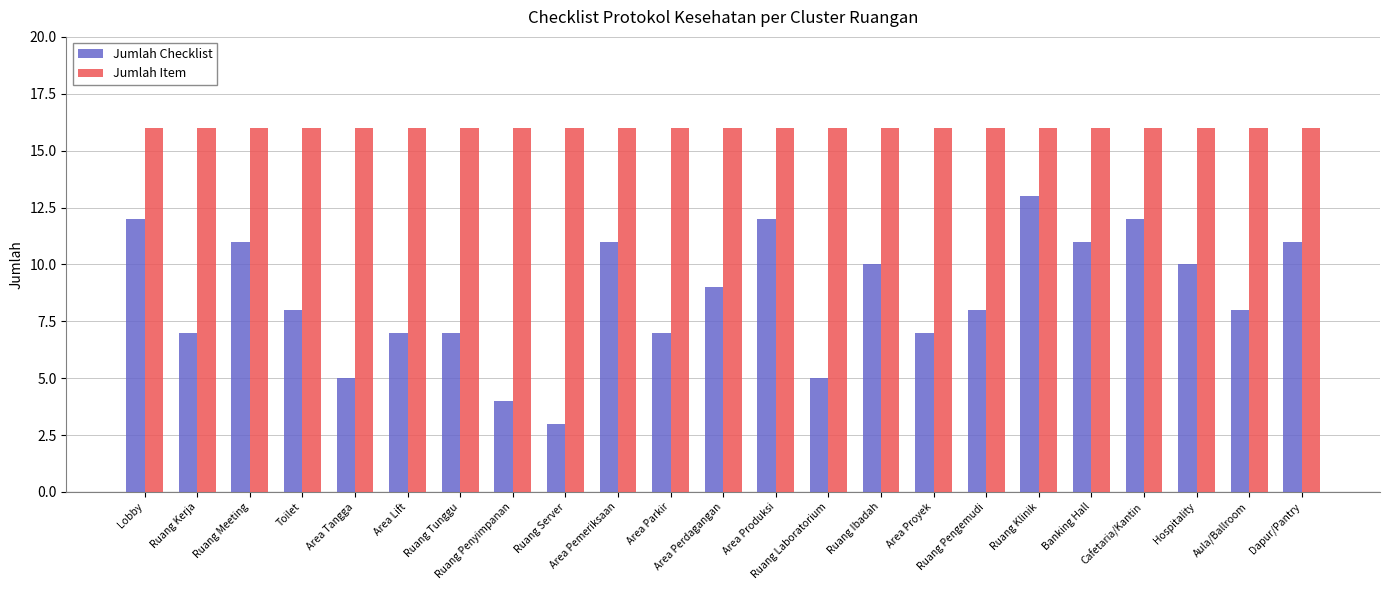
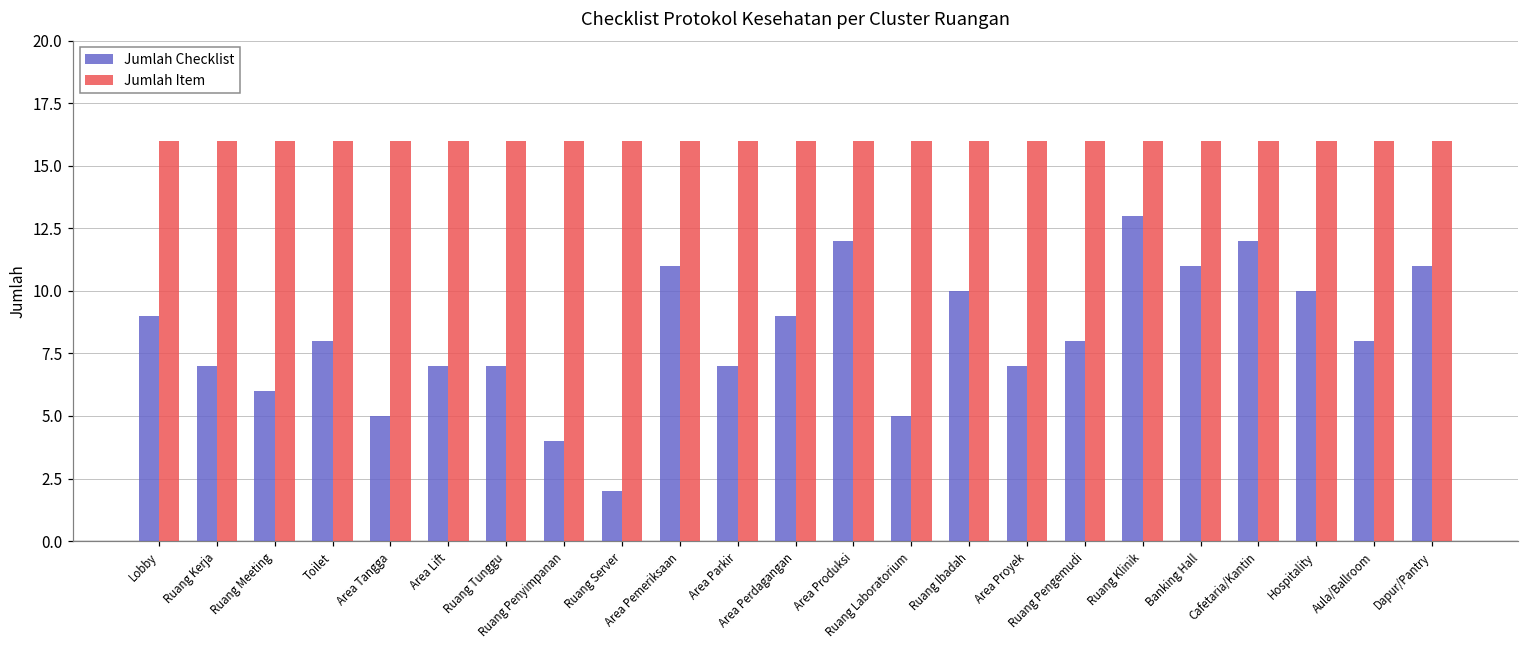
Jumlah Checklist, Lobby: 12 -> 9
Jumlah Checklist, Ruang Meeting: 11 -> 6
Jumlah Checklist, Ruang Server: 3 -> 2
